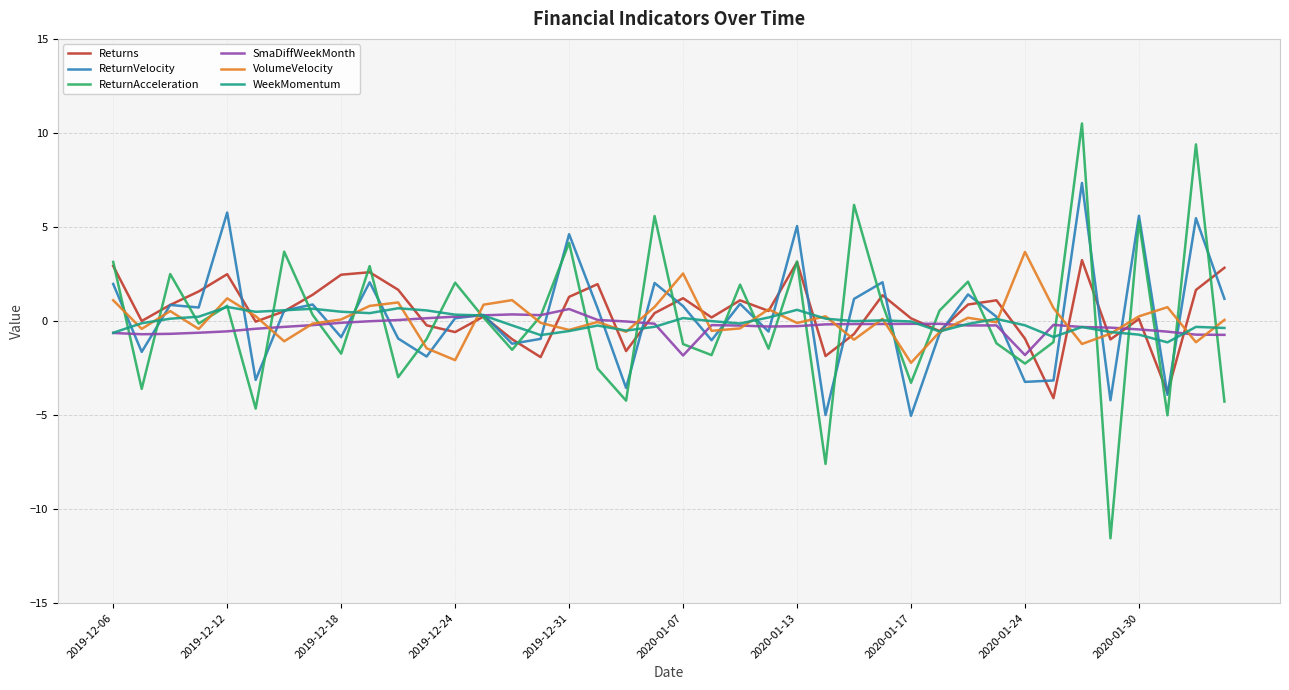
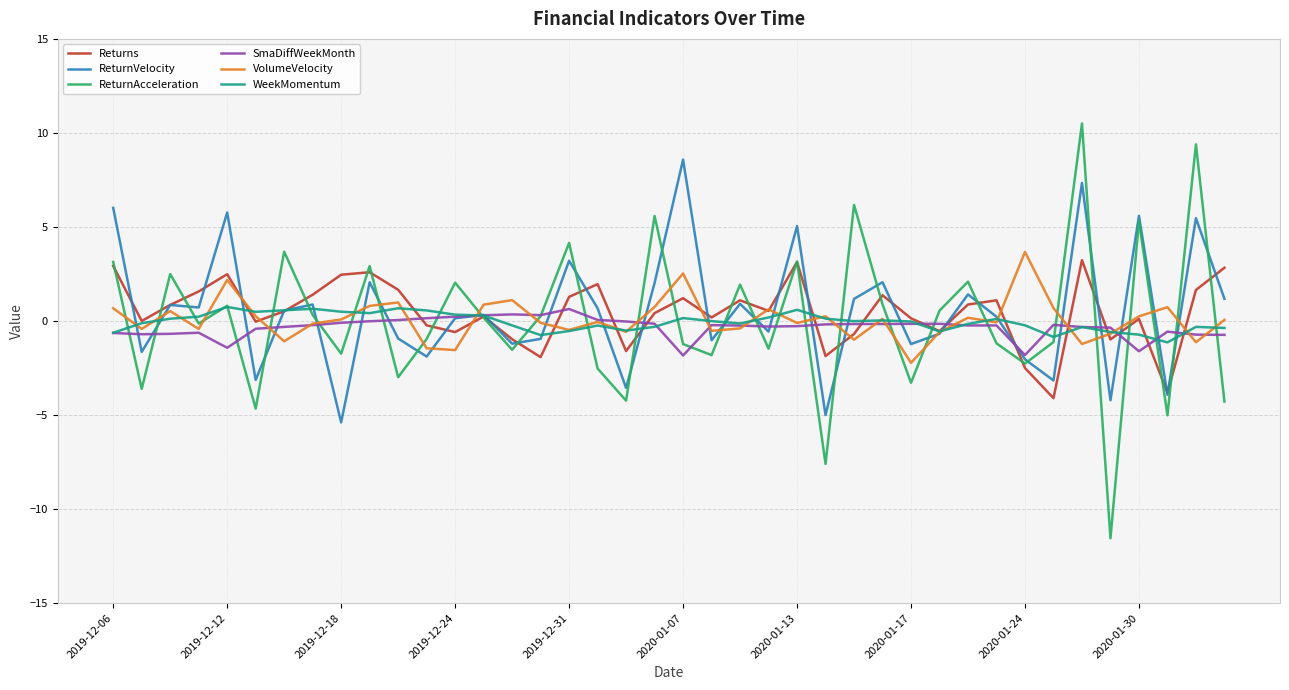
ReturnVelocity, 2019-12-06: 2.0 -> 6.0
VolumeVelocity, 2019-12-06: 1.1 -> 0.7
SmaDiffWeekMonth, 2019-12-12: -0.6 -> -1.4
VolumeVelocity, 2019-12-12: 1.2 -> 2.2
ReturnVelocity, 2019-12-18: -0.9 -> -5.4
VolumeVelocity, 2019-12-24: -2.1 -> -1.5
ReturnVelocity, 2019-12-31: 4.6 -> 3.2
ReturnVelocity, 2020-01-07: 0.8 -> 8.6
ReturnVelocity, 2020-01-17: -5.0 -> -1.2
Returns, 2020-01-24: -0.9 -> -2.5
ReturnVelocity, 2020-01-24: -3.2 -> -2.0
SmaDiffWeekMonth, 2020-01-30: -0.4 -> -1.6
